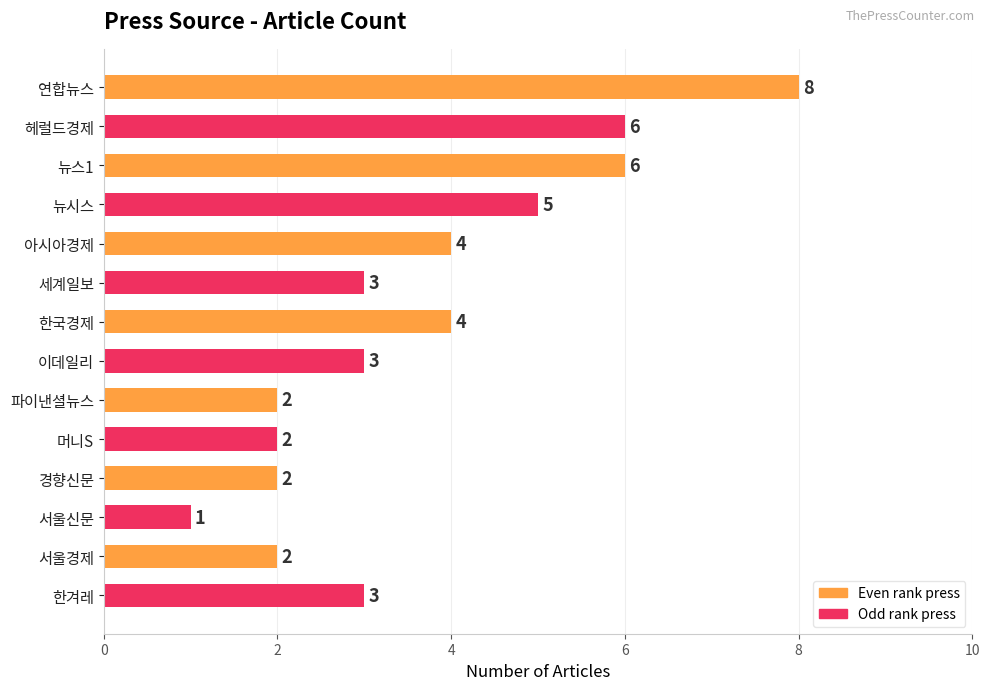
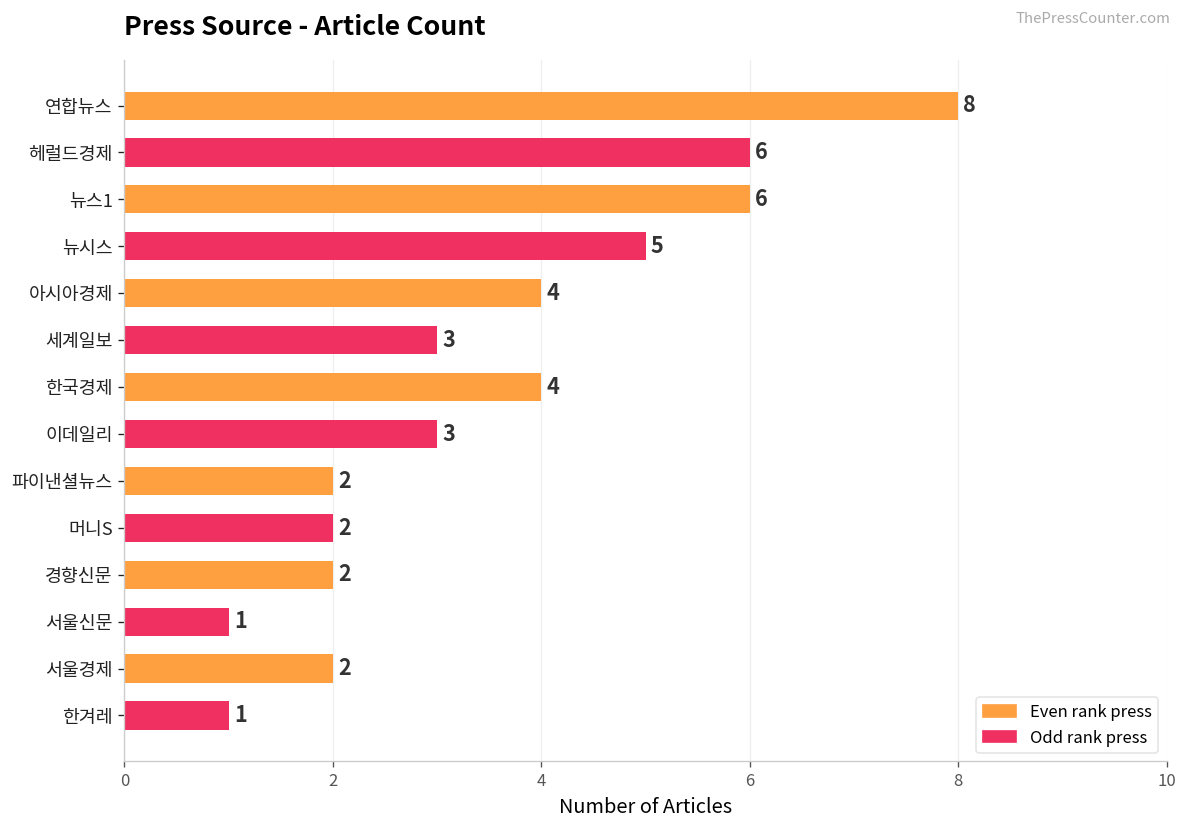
한겨레: 3 -> 1
